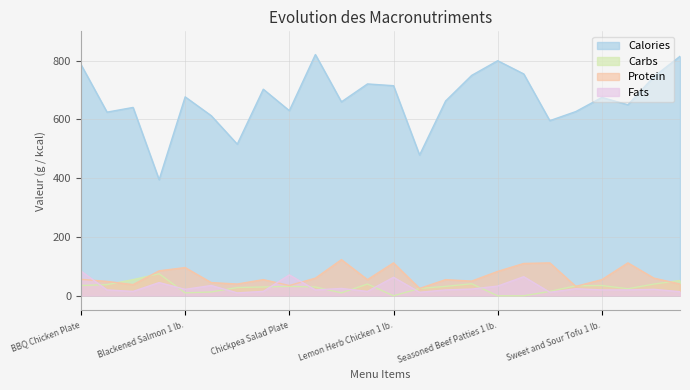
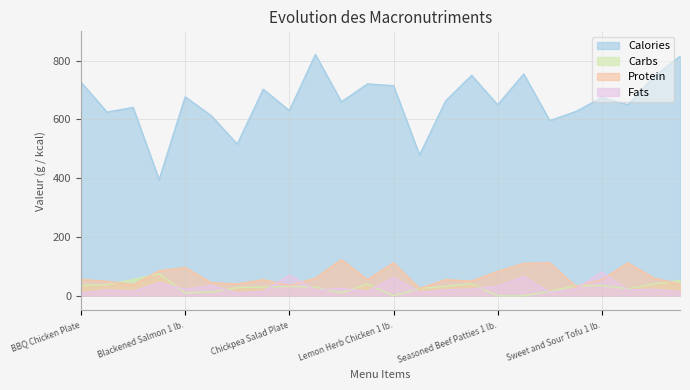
Calories, BBQ Chicken Plate: 790 -> 730
Fats, BBQ Chicken Plate: 80 -> 10
Calories, Seasoned Beef Patties 1 lb.: 800 -> 650
Fats, Sweet and Sour Tofu 1 lb.: 20 -> 80
